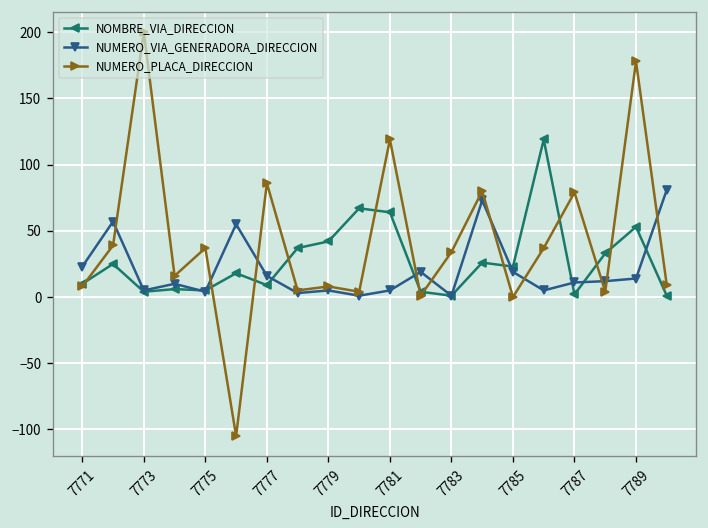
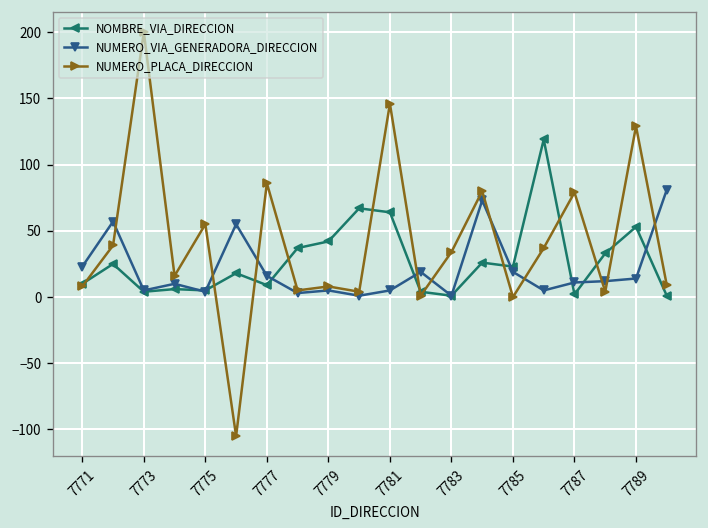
NUMERO_PLACA_DIRECCION, 7775: 37 -> 55
NUMERO_PLACA_DIRECCION, 7781: 119 -> 146
NUMERO_PLACA_DIRECCION, 7789: 178 -> 129
